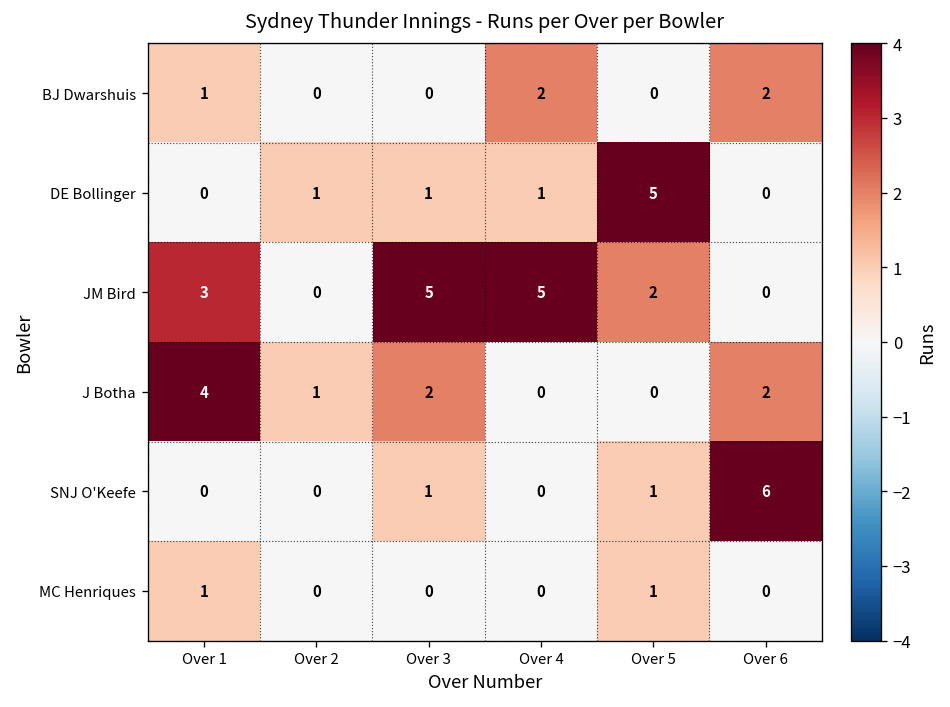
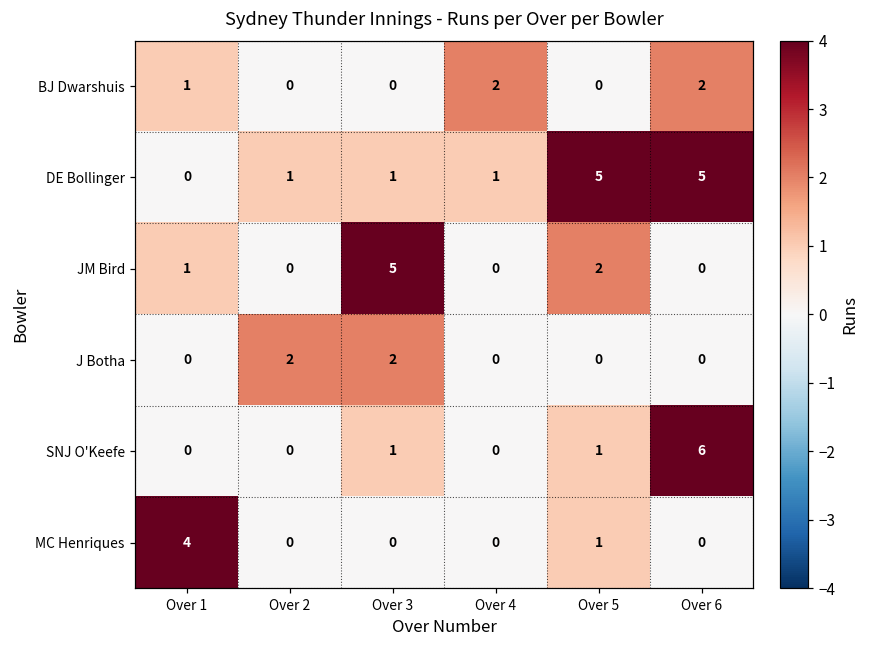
DE Bollinger, Over 6: 0 -> 5
JM Bird, Over 1: 3 -> 1
JM Bird, Over 4: 5 -> 0
J Botha, Over 1: 4 -> 0
J Botha, Over 2: 1 -> 2
J Botha, Over 6: 2 -> 0
MC Henriques, Over 1: 1 -> 4
